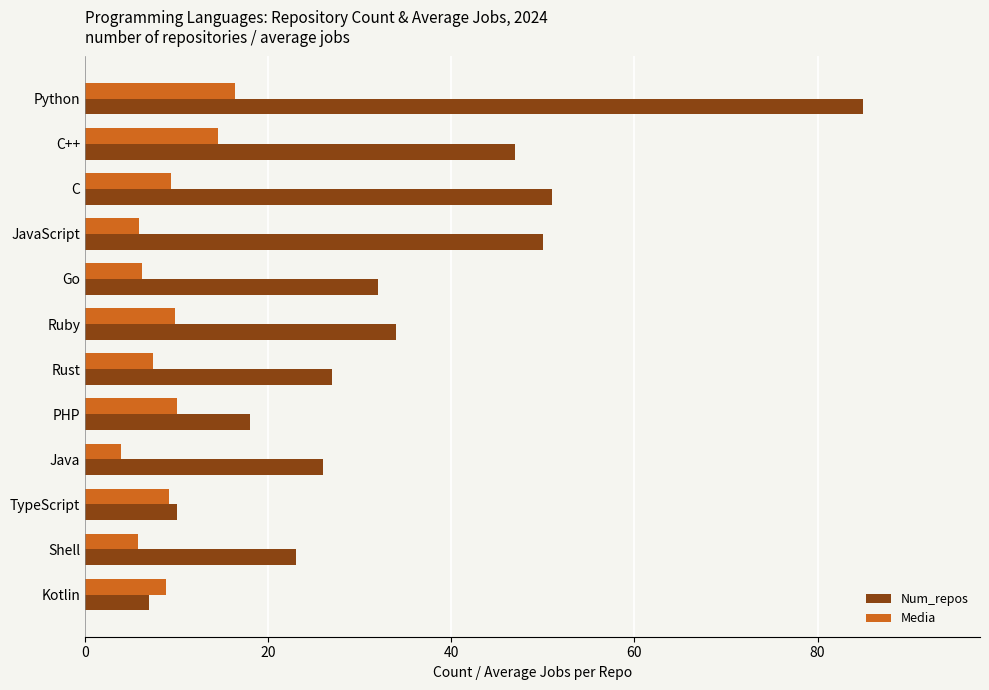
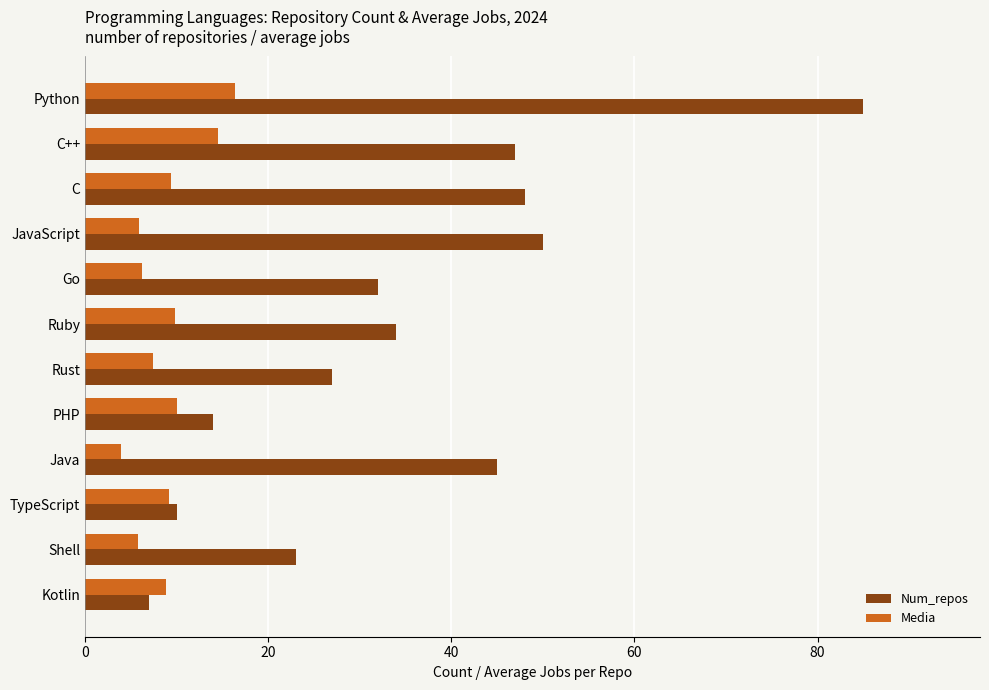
Num_repos, C: 51 -> 48
Num_repos, PHP: 18 -> 14
Num_repos, Java: 26 -> 45
